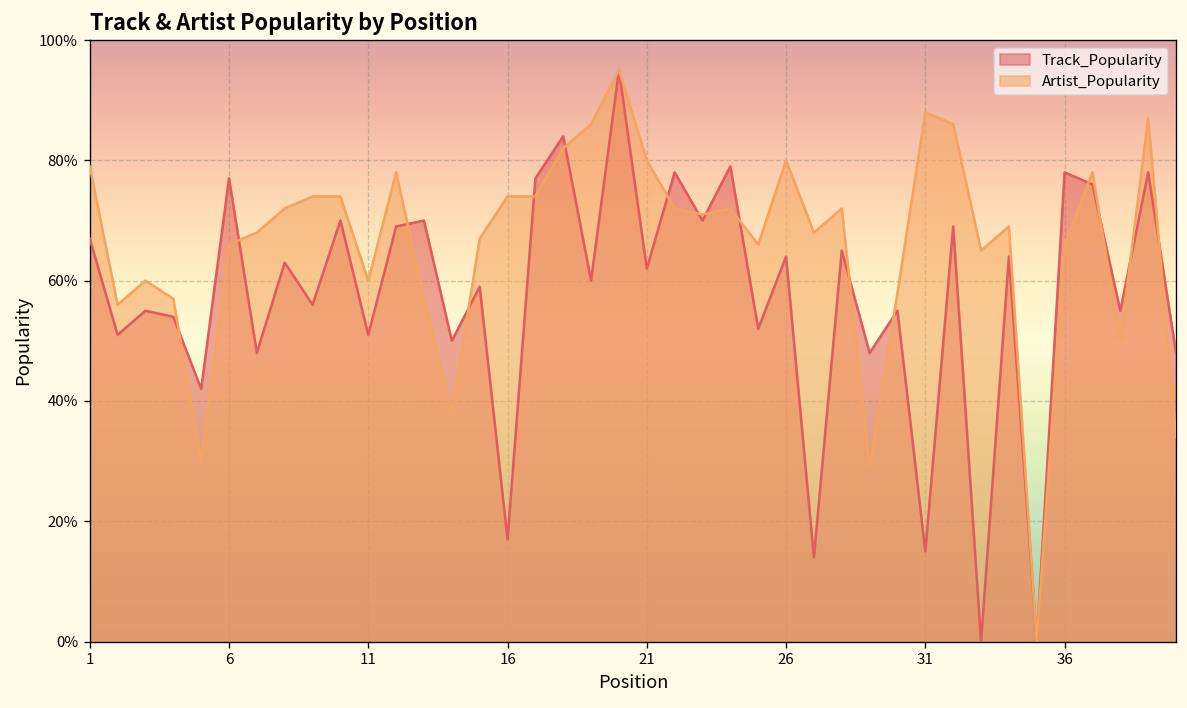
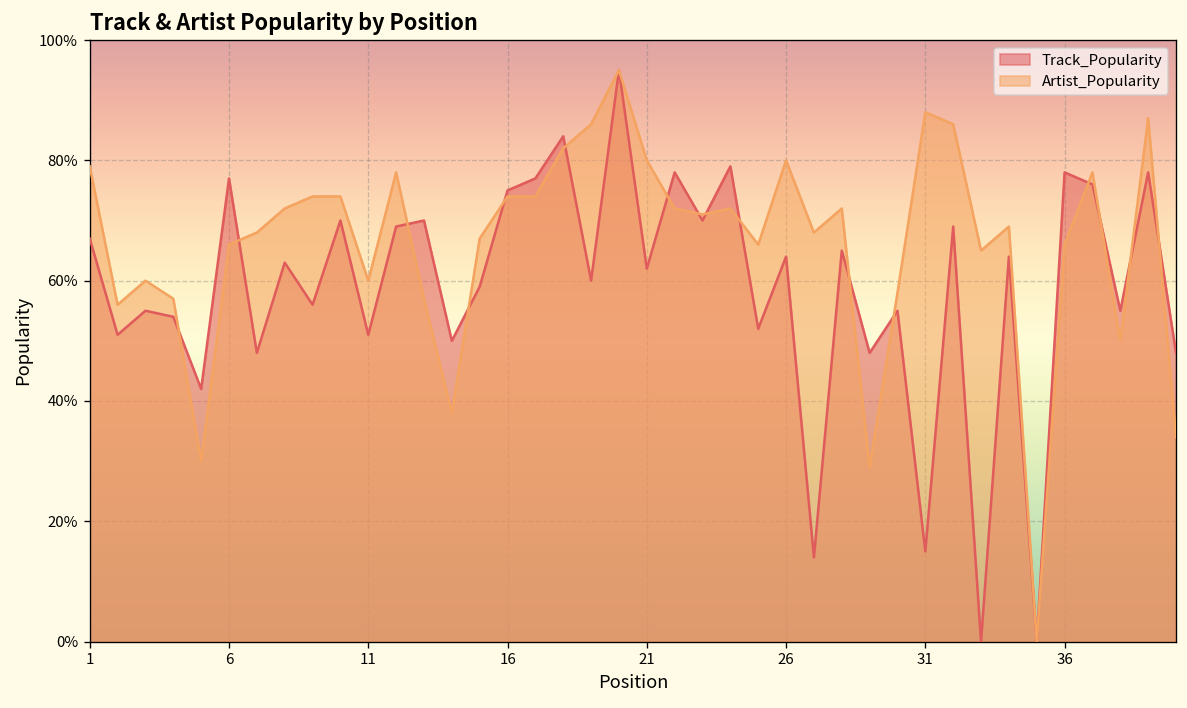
Track_Popularity, 16: 17% -> 75%
